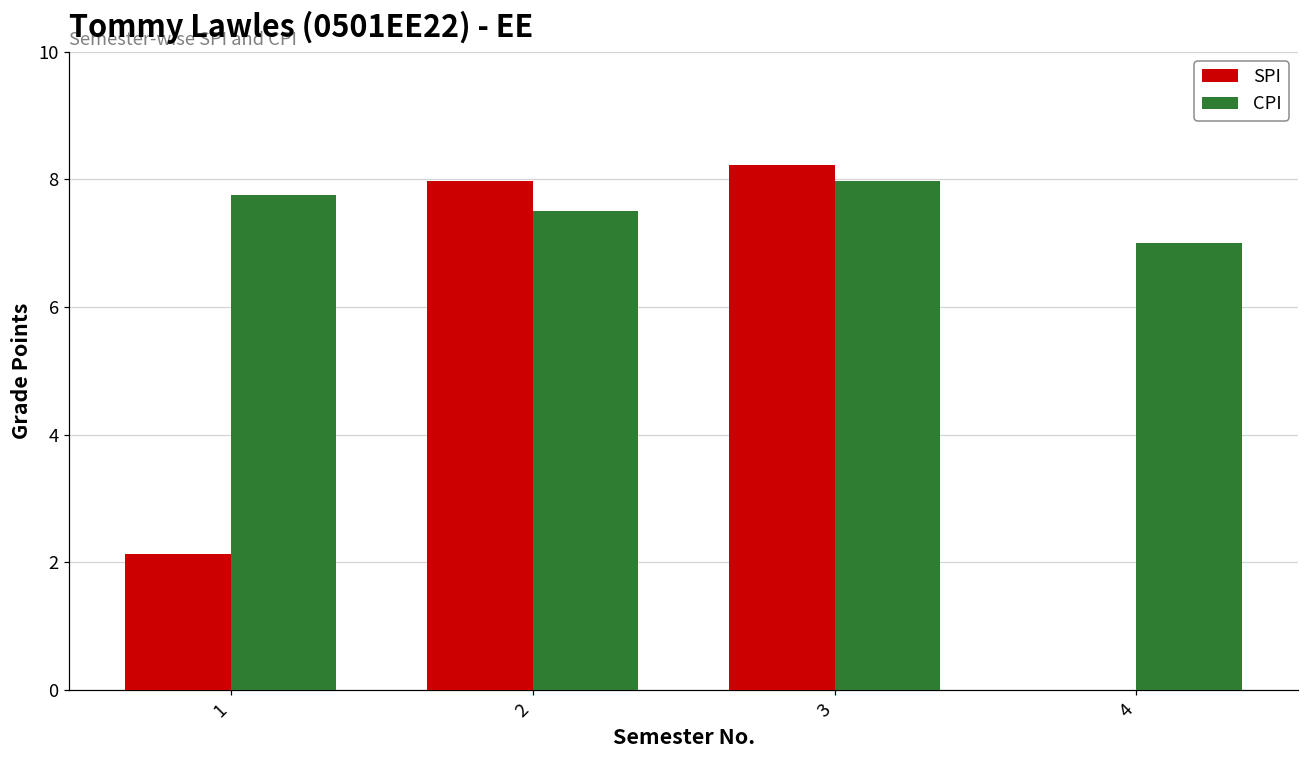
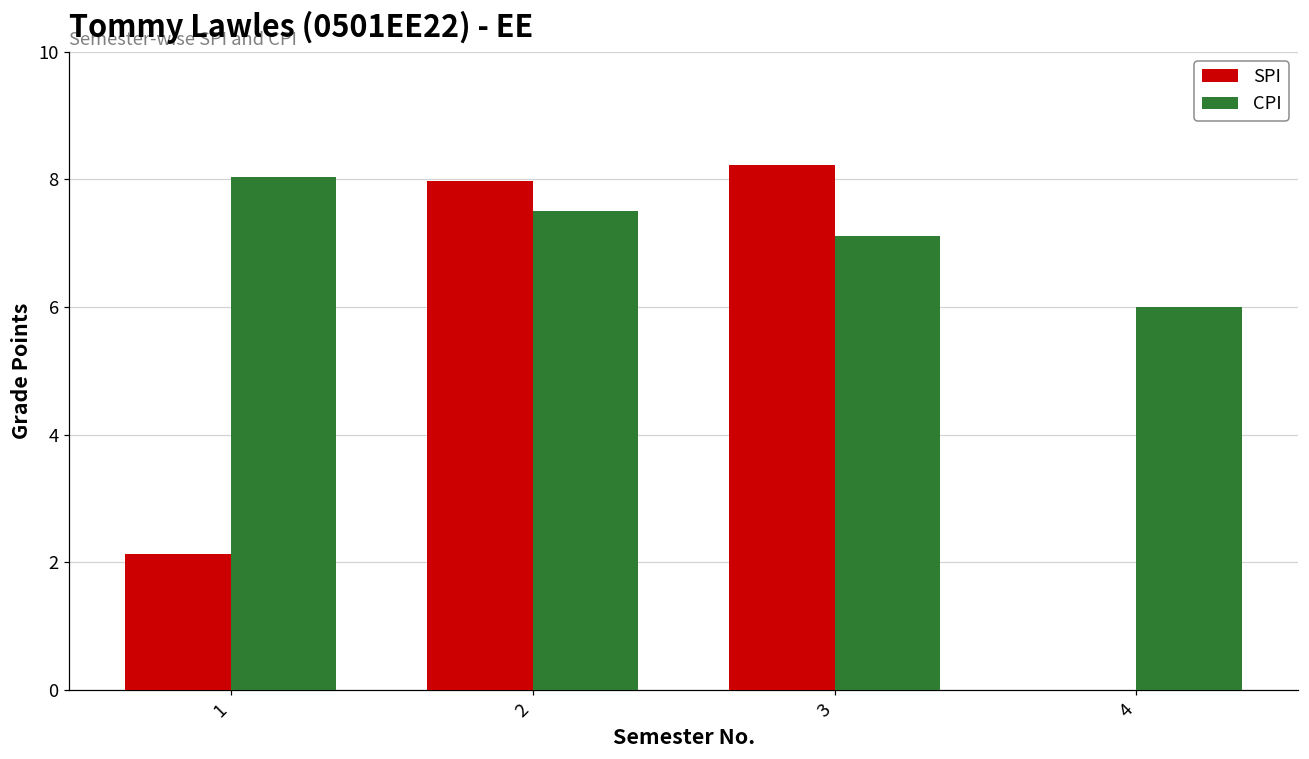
CPI, 1: 7.8 -> 8.0
CPI, 3: 8.0 -> 7.1
CPI, 4: 7 -> 6
